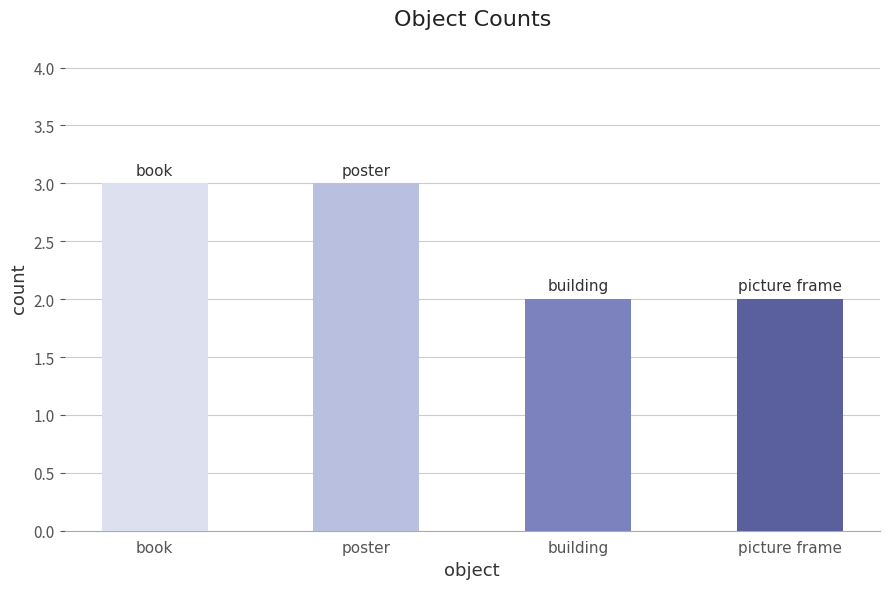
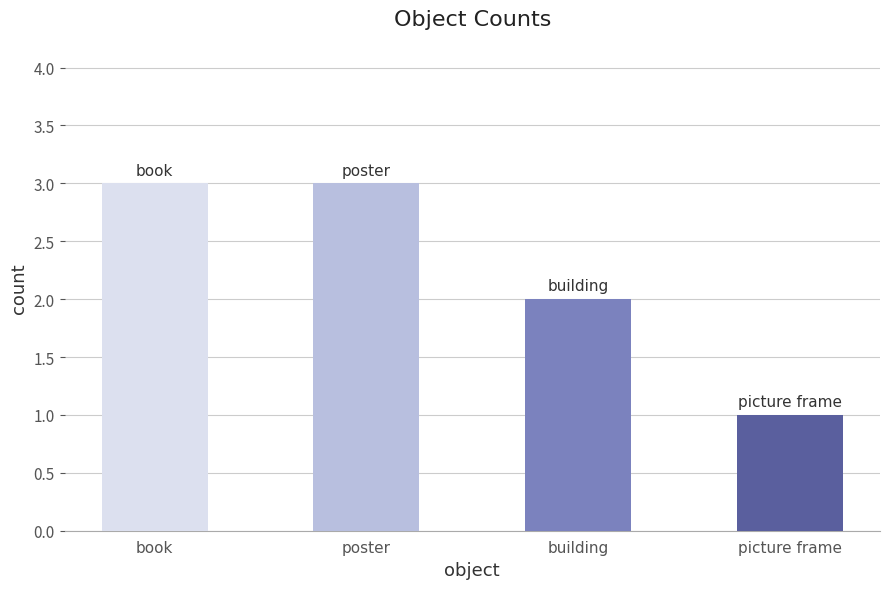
picture frame: 2 -> 1
